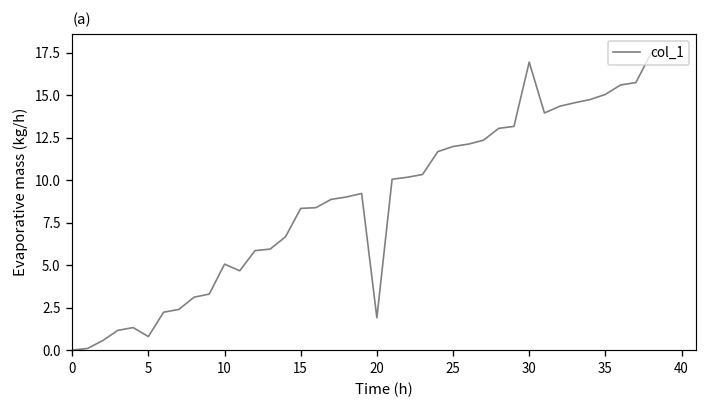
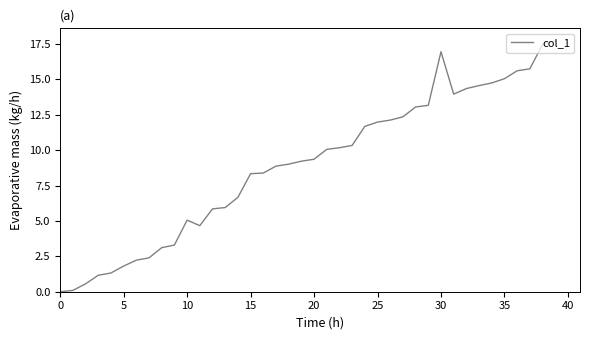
5: 0.8 -> 1.8
20: 1.9 -> 9.4
